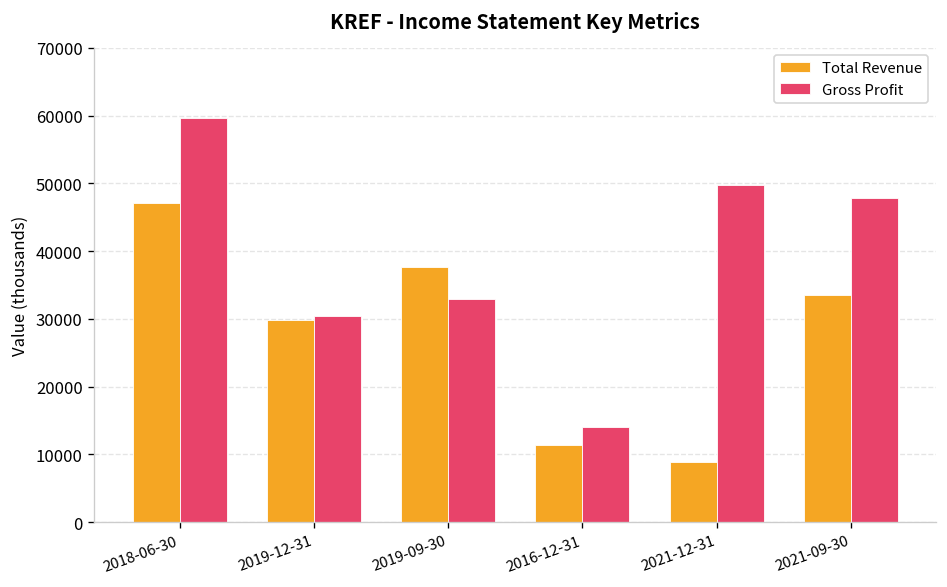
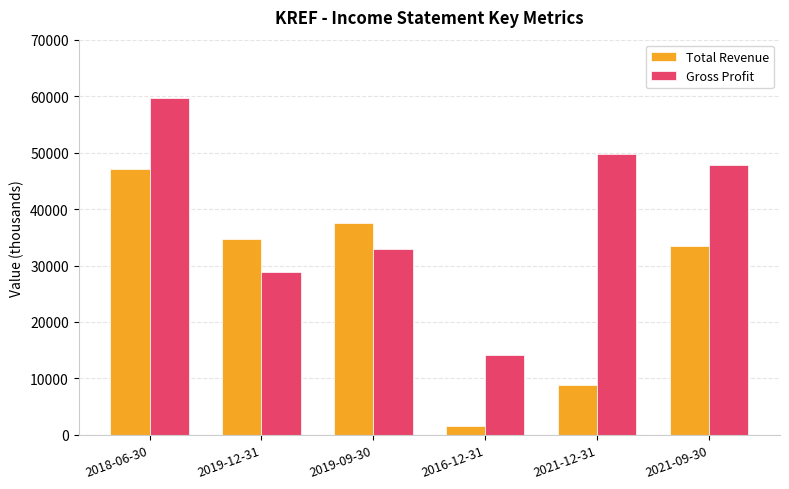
Total Revenue, 2019-12-31: 30000 -> 35000
Gross Profit, 2019-12-31: 30000 -> 29000
Total Revenue, 2016-12-31: 11000 -> 2000
